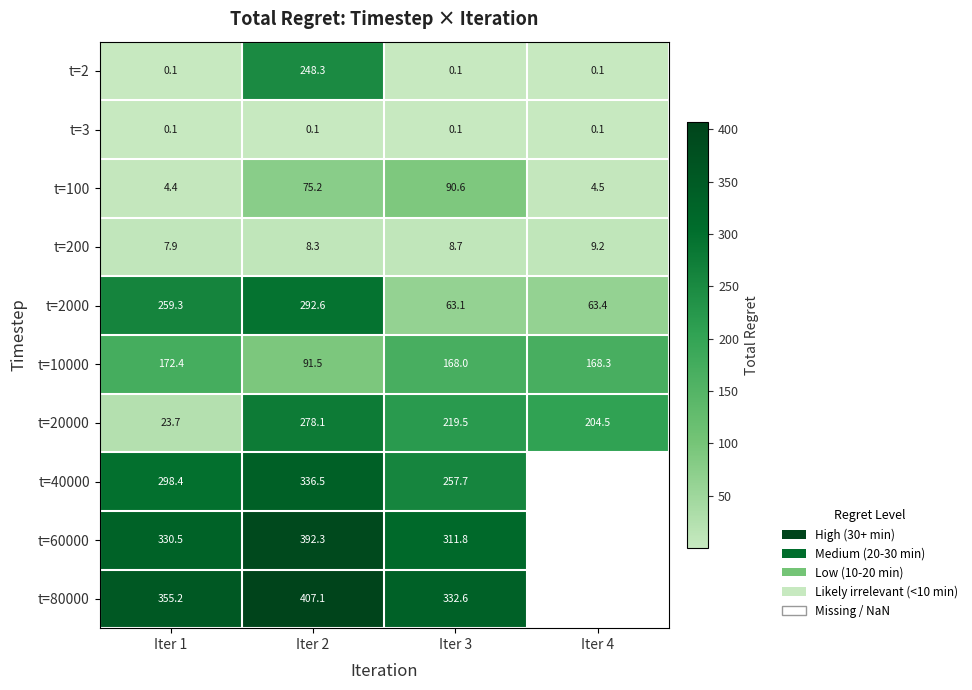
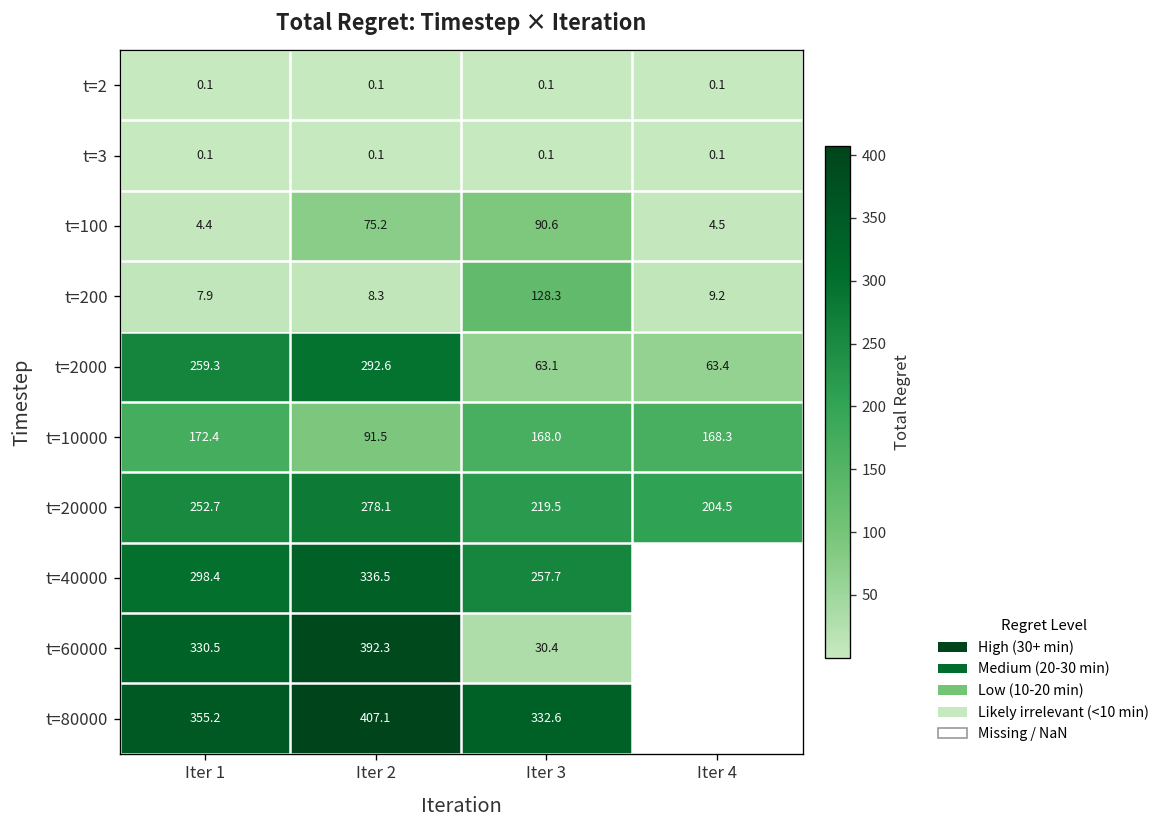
t=2, Iter 2: 248.3 -> 0.1
t=200, Iter 3: 8.7 -> 128.3
t=20000, Iter 1: 23.7 -> 252.7
t=60000, Iter 3: 311.8 -> 30.4
